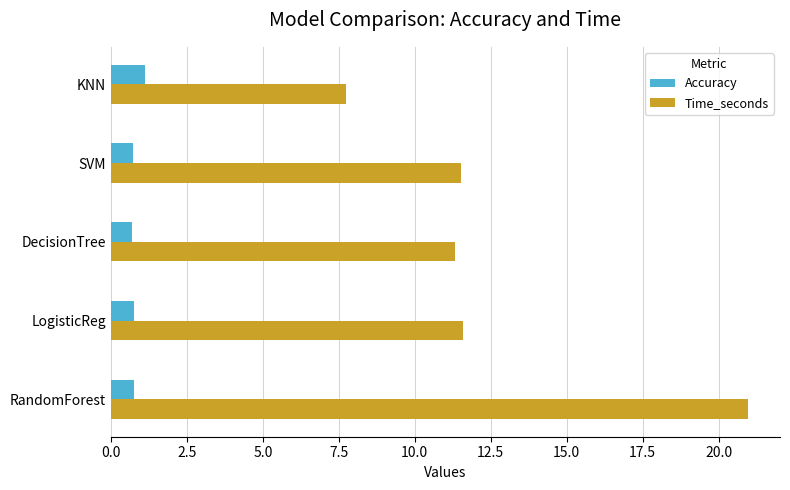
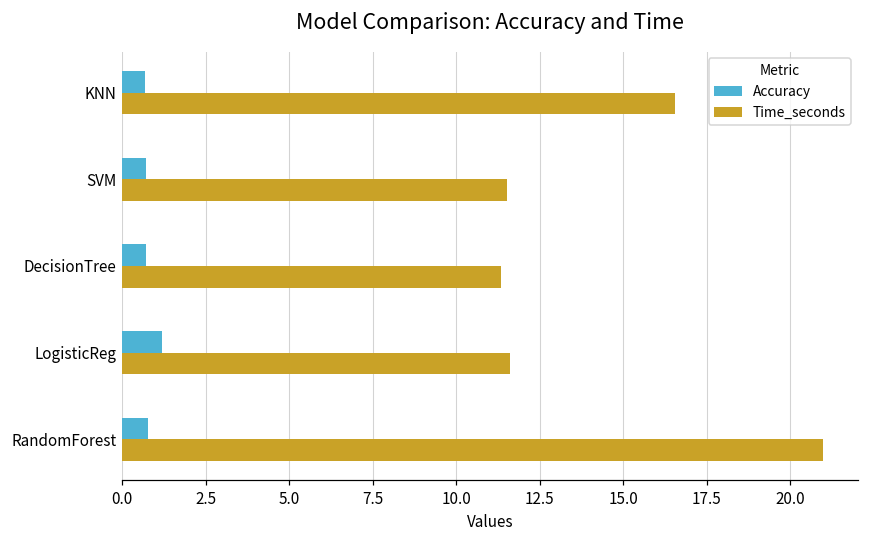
Accuracy, KNN: 1.1 -> 0.7
Time_seconds, KNN: 7.7 -> 16.6
Accuracy, LogisticReg: 0.8 -> 1.2
